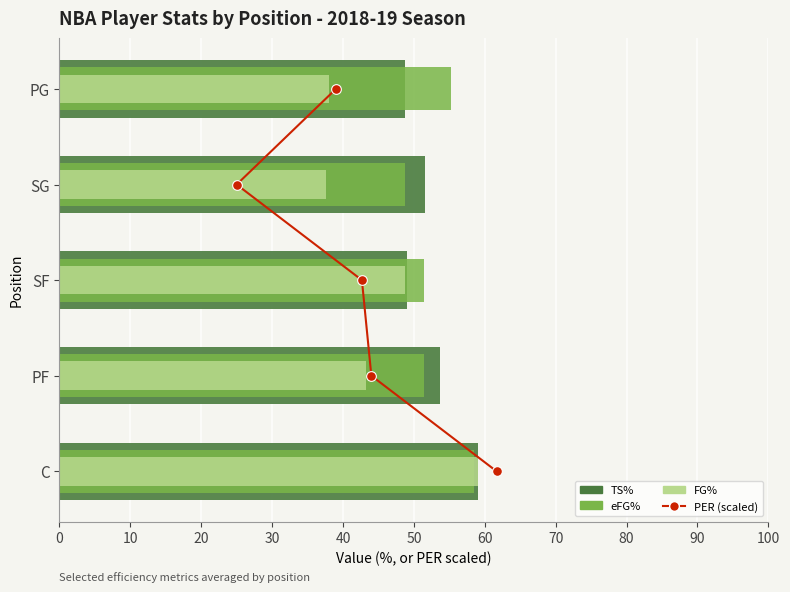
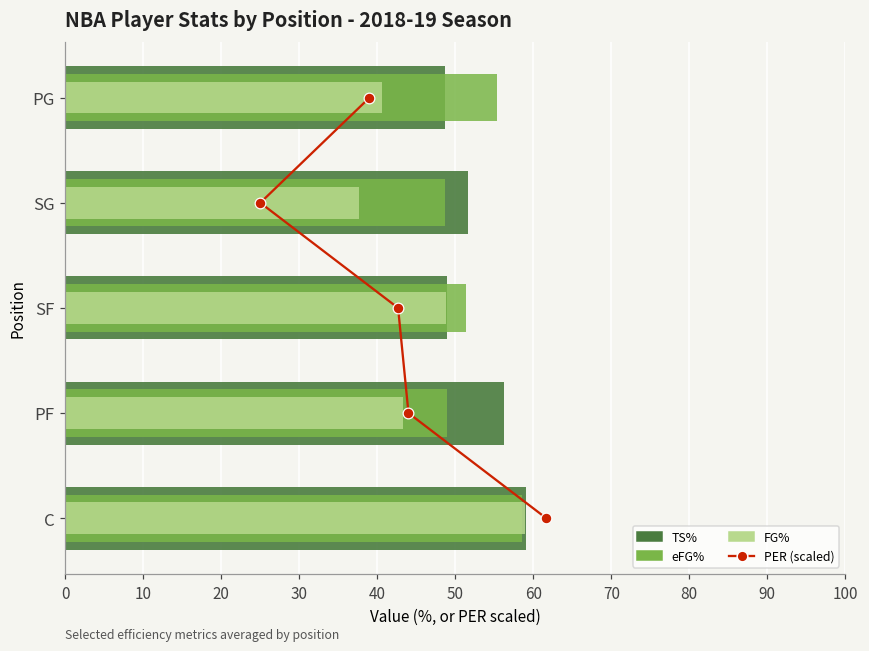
FG%, PG: 38 -> 41
TS%, PF: 54 -> 56
eFG%, PF: 51 -> 49
